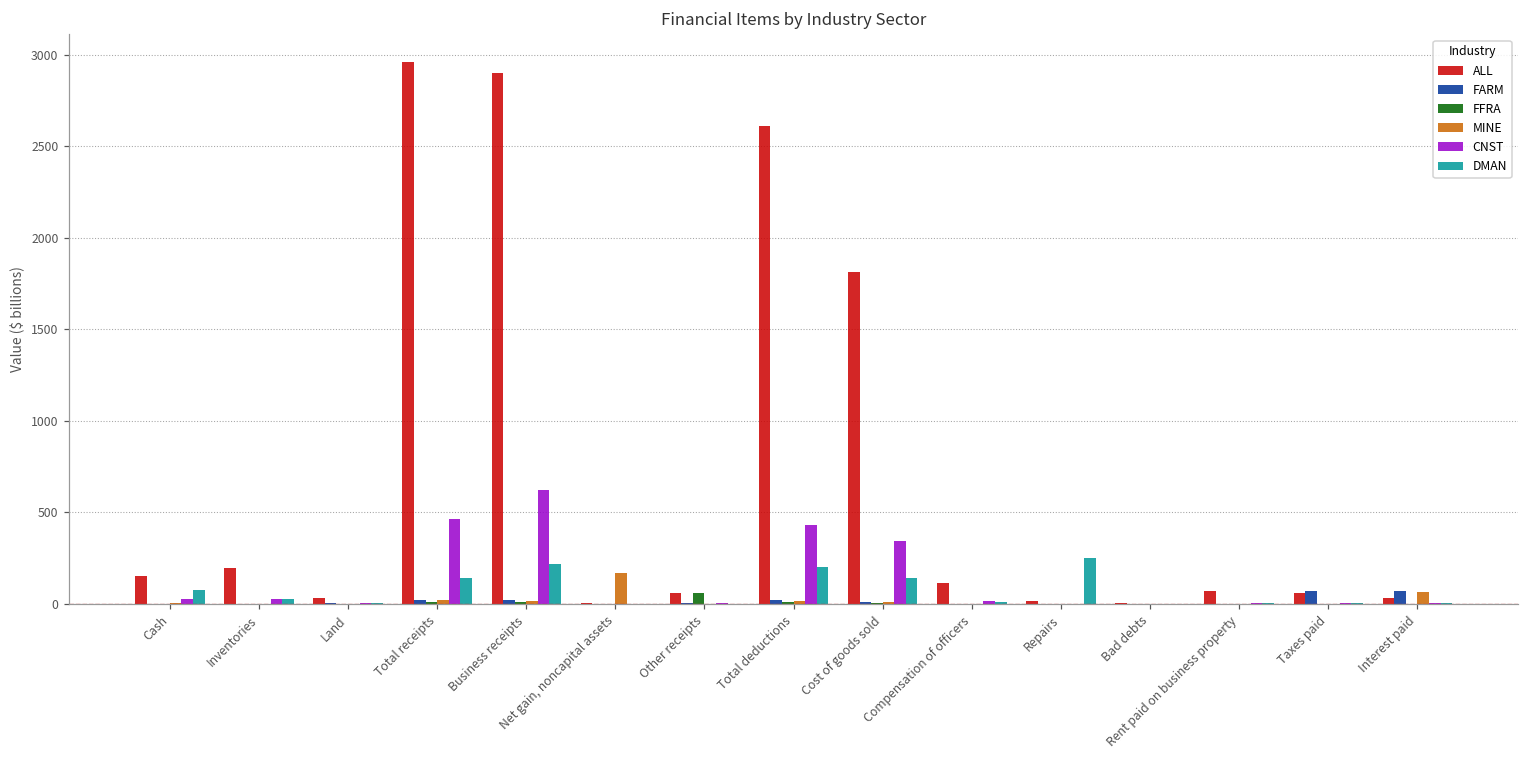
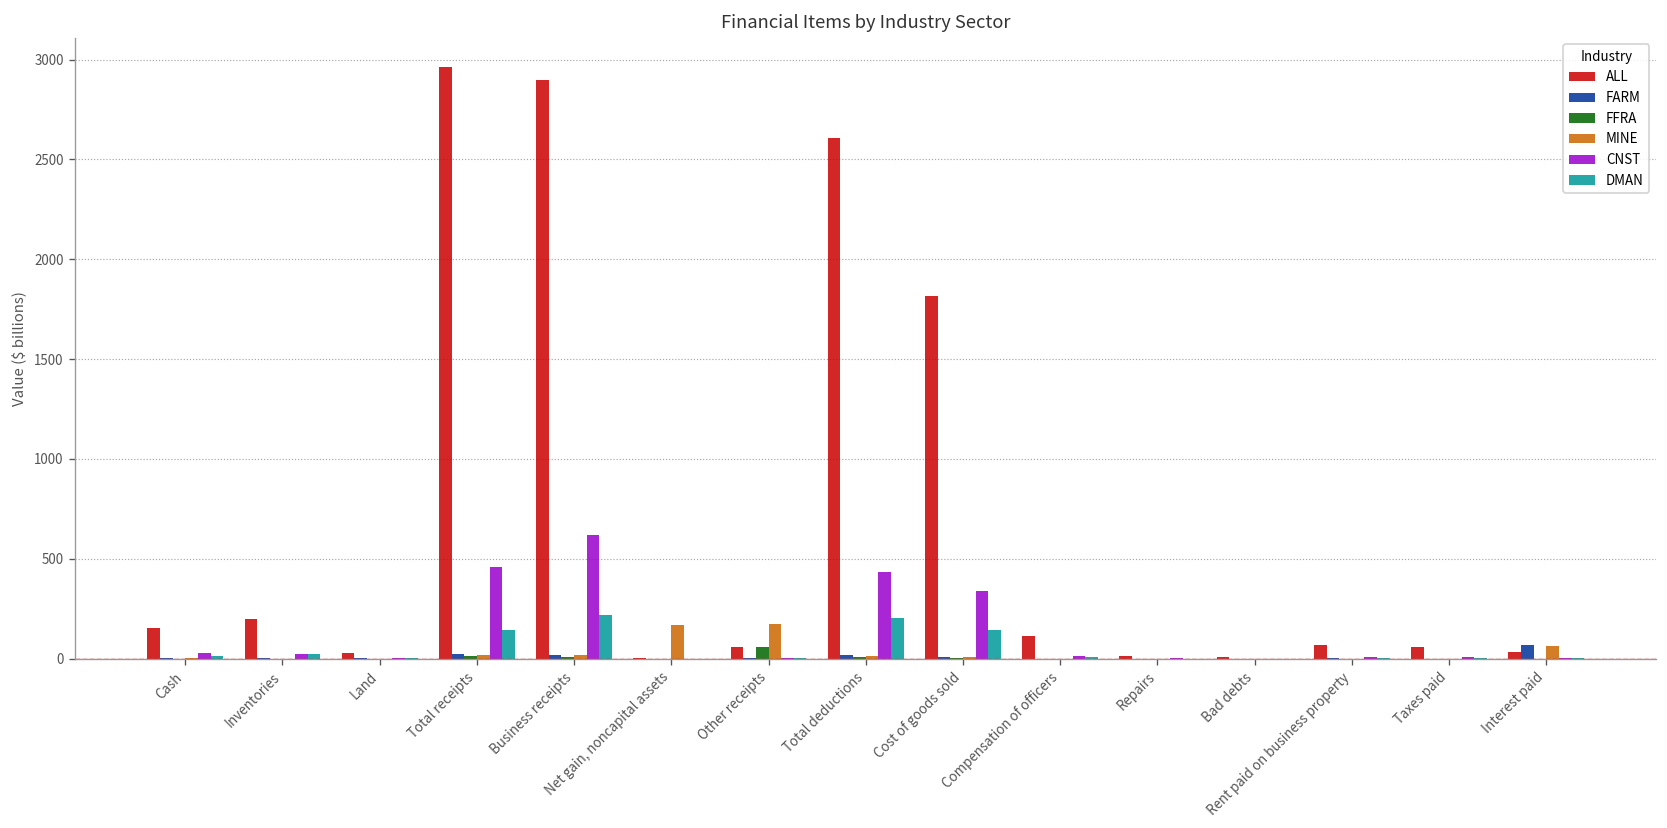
DMAN, Cash: 80 -> 10
MINE, Other receipts: 0 -> 170
DMAN, Repairs: 250 -> 0
FARM, Taxes paid: 70 -> 0
